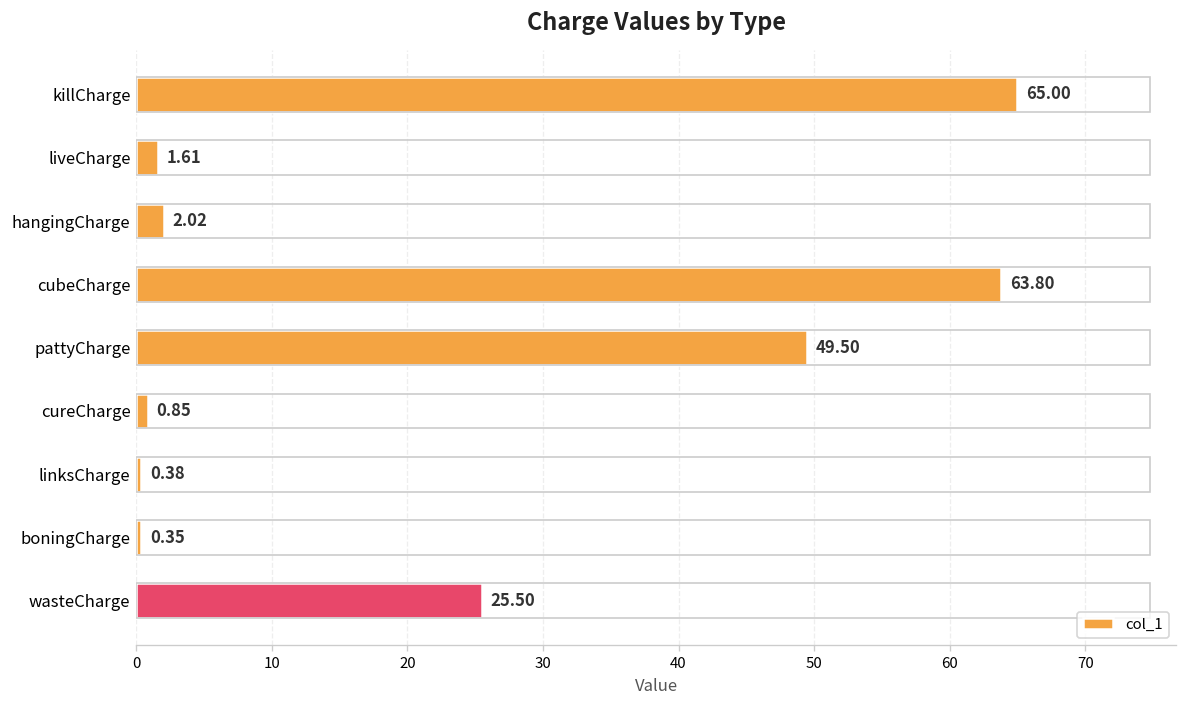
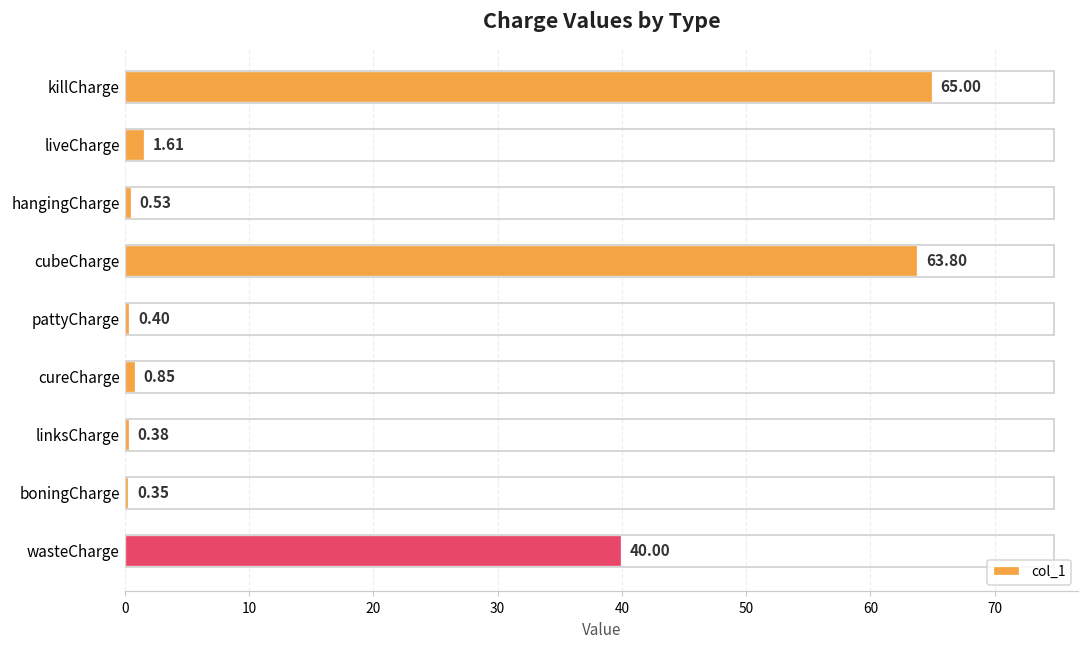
hangingCharge: 2.02 -> 0.53
pattyCharge: 49.50 -> 0.40
wasteCharge: 25.50 -> 40.00
